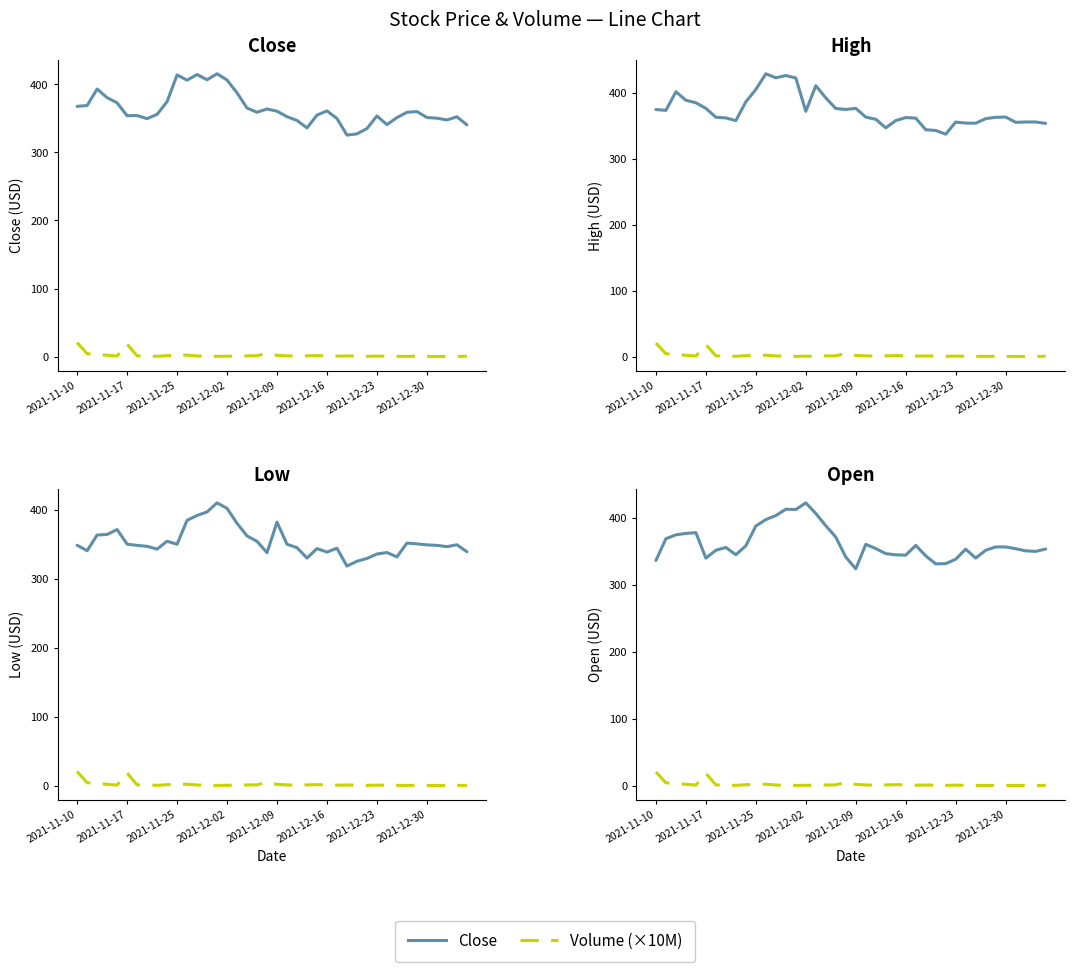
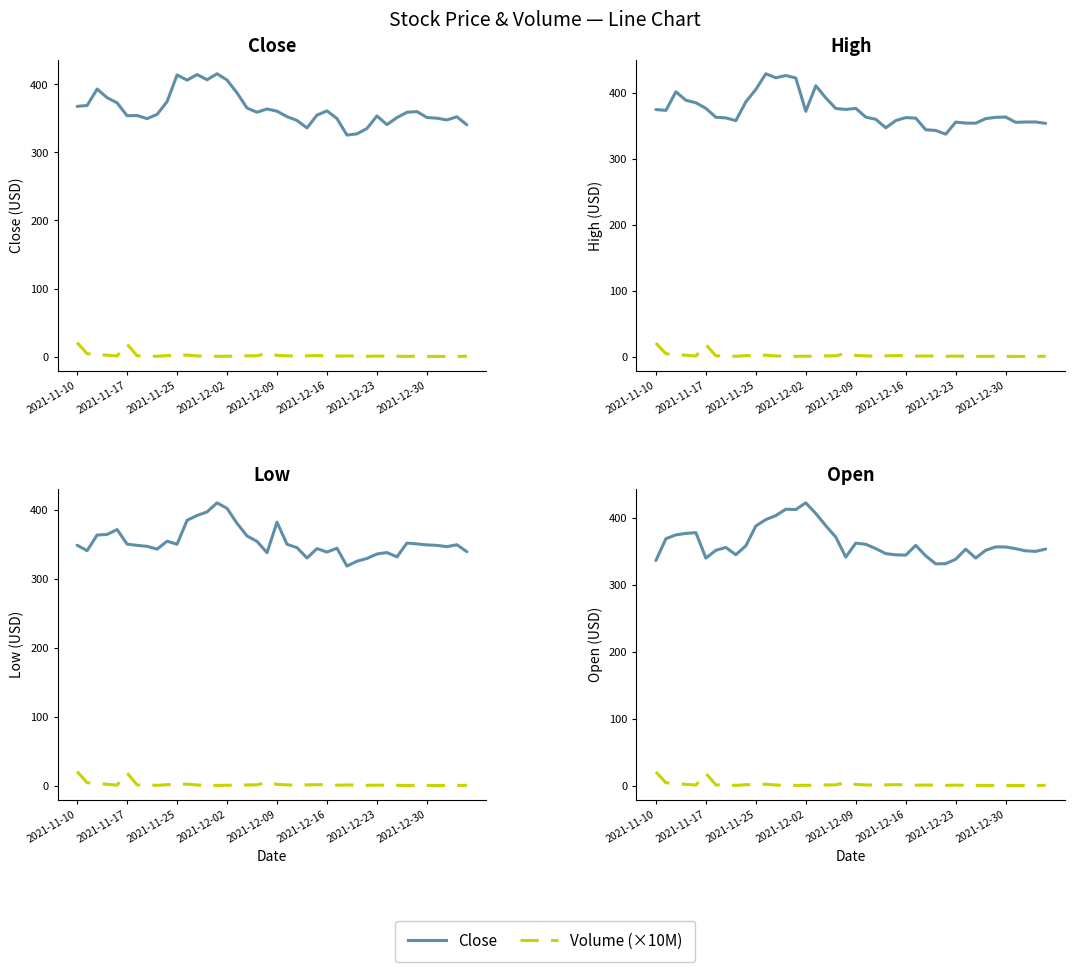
Open, Close, 2021-12-09: 320 -> 360
